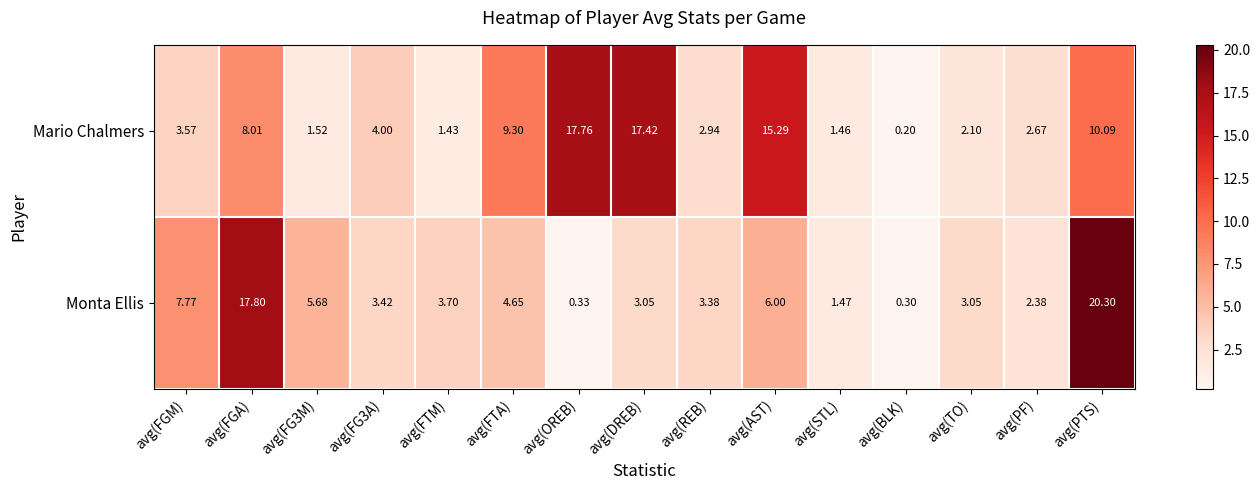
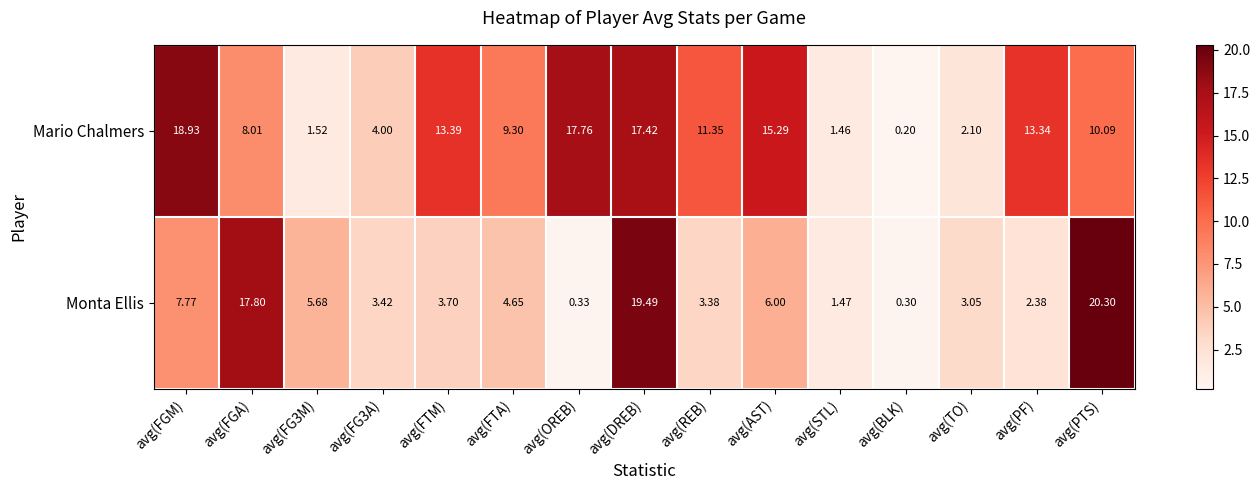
Mario Chalmers, avg(FGM): 3.57 -> 18.93
Mario Chalmers, avg(FTM): 1.43 -> 13.39
Mario Chalmers, avg(REB): 2.94 -> 11.35
Mario Chalmers, avg(PF): 2.67 -> 13.34
Monta Ellis, avg(DREB): 3.05 -> 19.49
